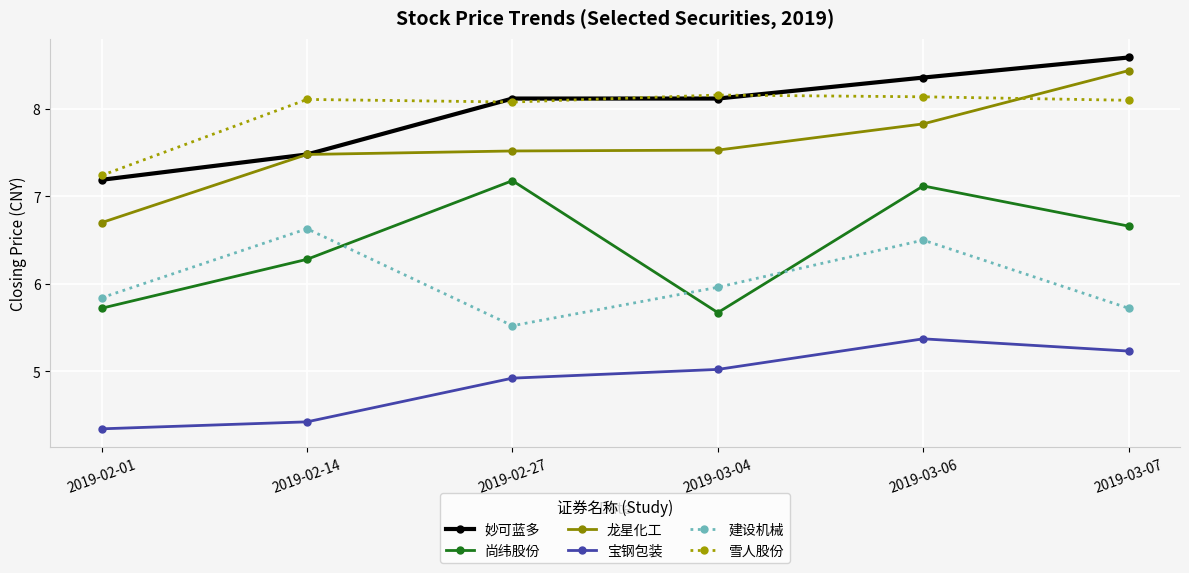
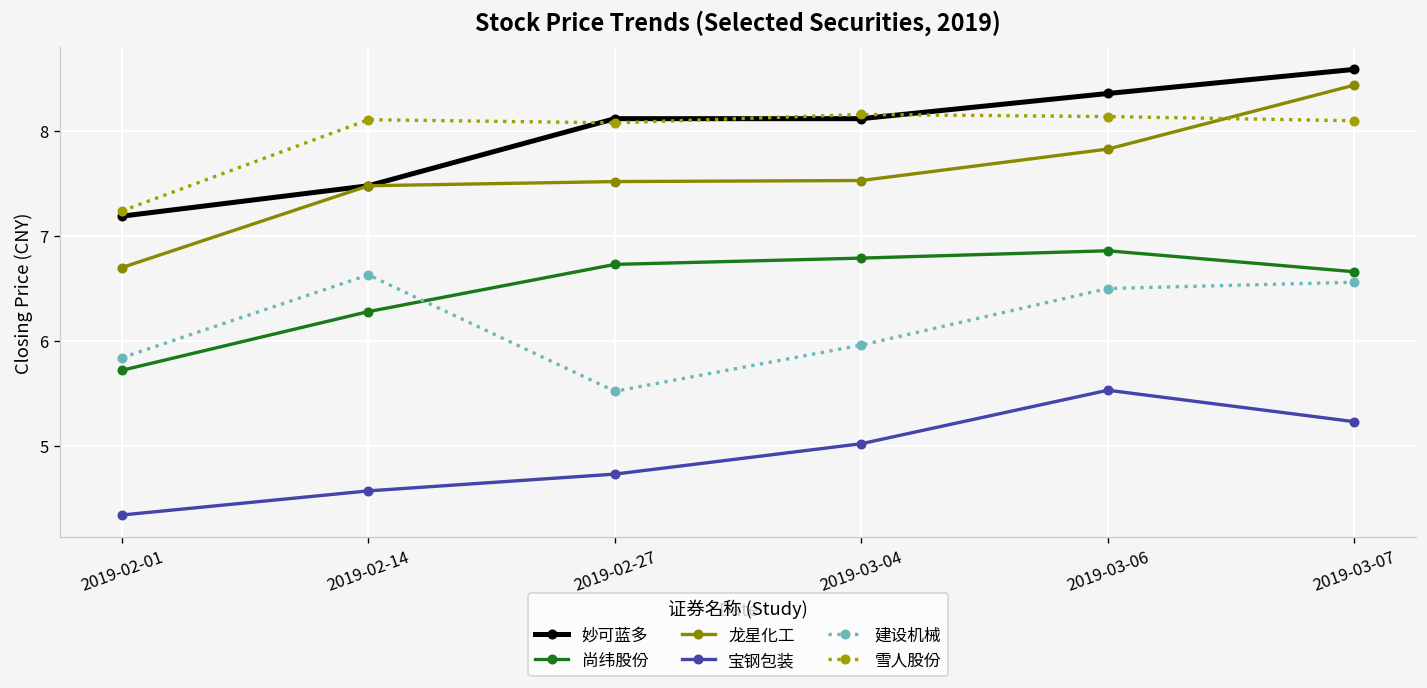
宝钢包装, 2019-02-14: 4.4 -> 4.6
尚纬股份, 2019-02-27: 7.2 -> 6.7
宝钢包装, 2019-02-27: 4.9 -> 4.7
尚纬股份, 2019-03-04: 5.7 -> 6.8
尚纬股份, 2019-03-06: 7.1 -> 6.9
宝钢包装, 2019-03-06: 5.4 -> 5.5
建设机械, 2019-03-07: 5.7 -> 6.6
